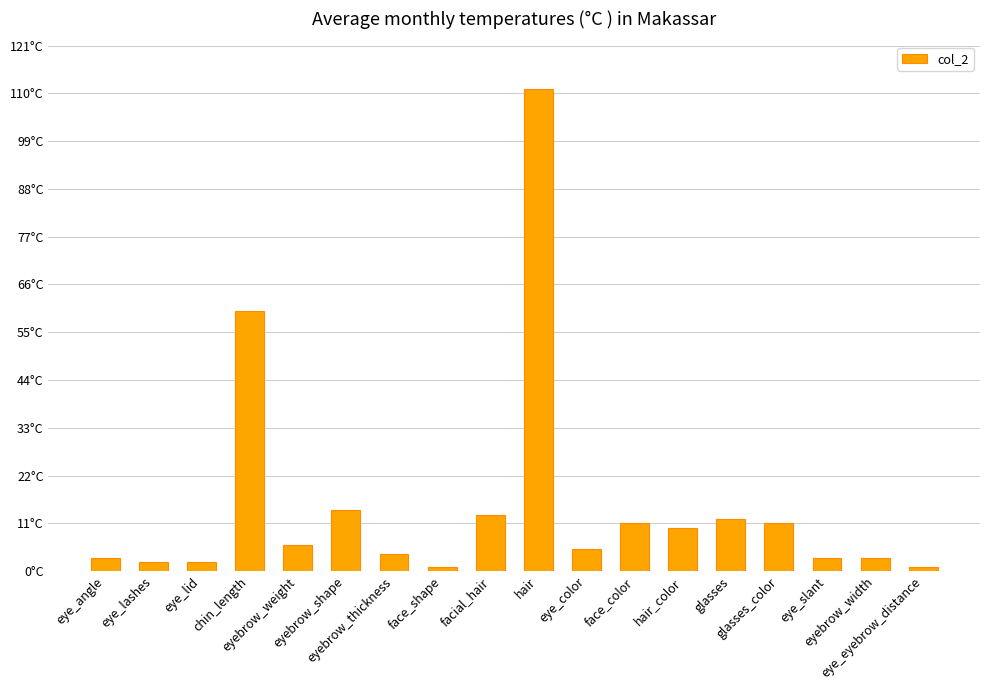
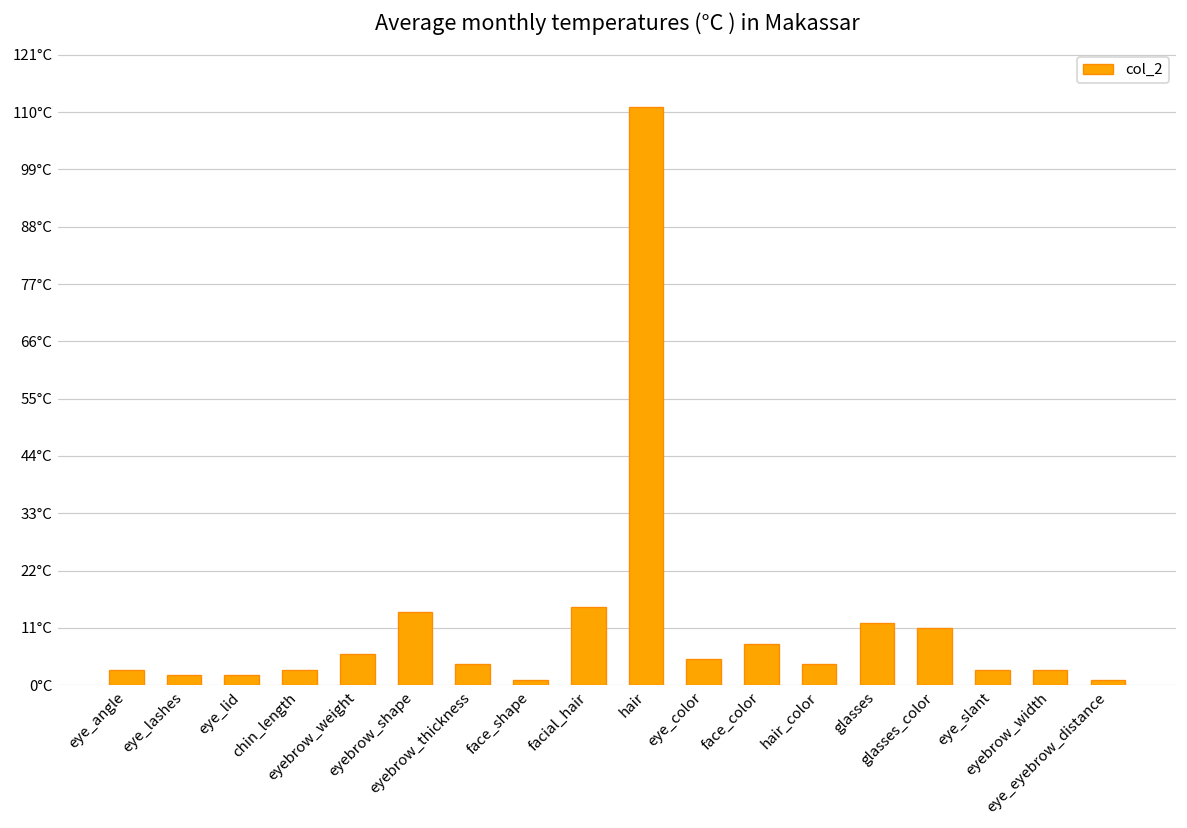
chin_length: 60°C -> 3°C
facial_hair: 13°C -> 15°C
face_color: 11°C -> 8°C
hair_color: 10°C -> 4°C
